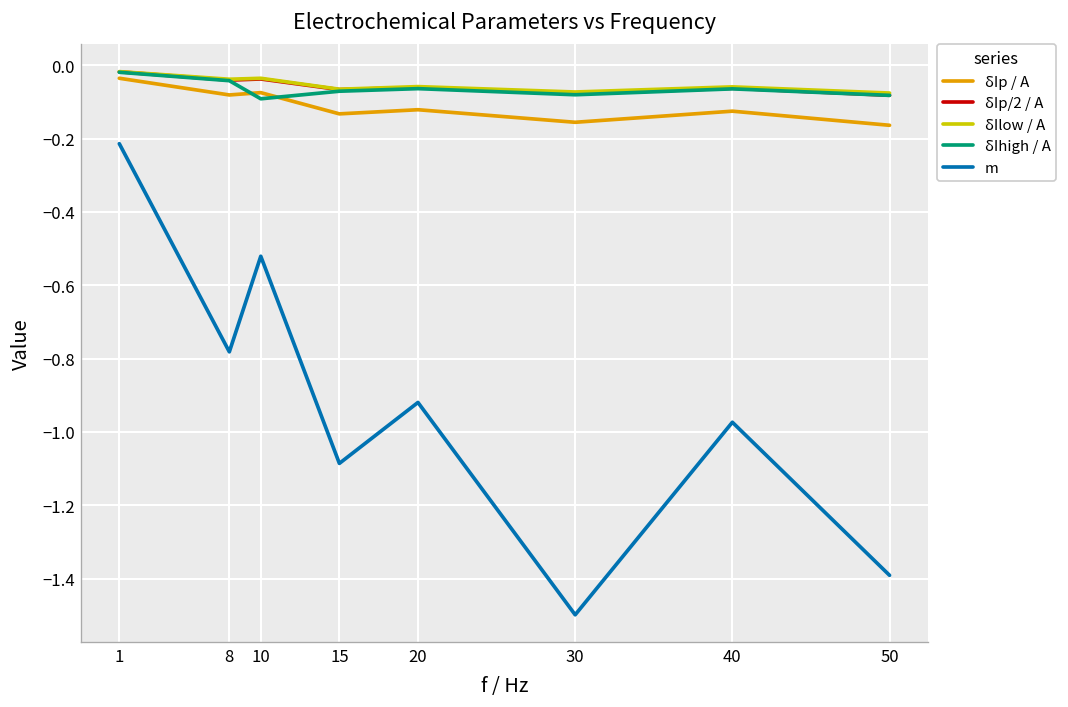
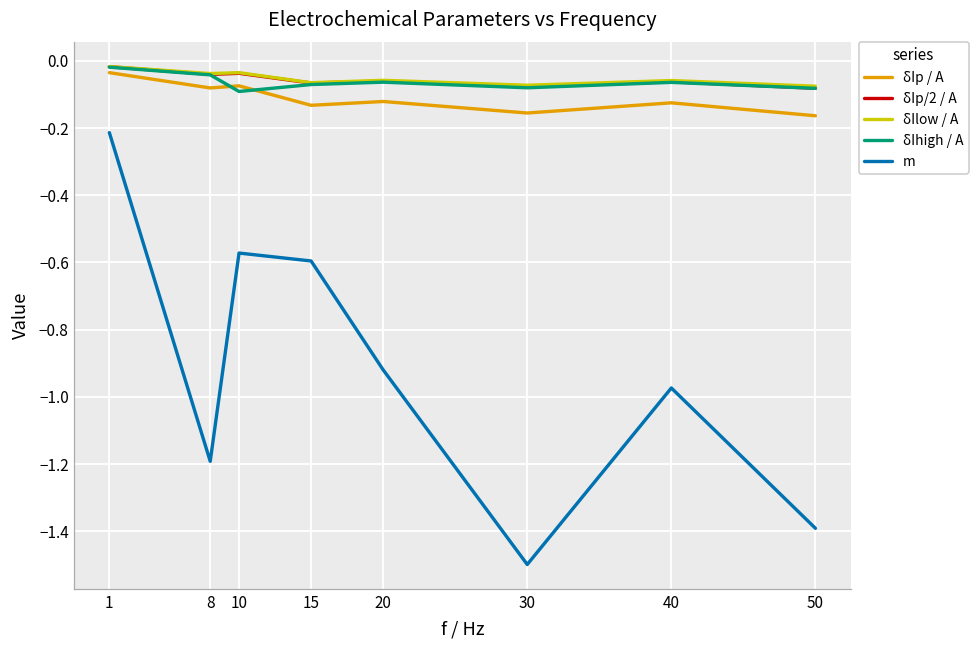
m, 8: -0.78 -> -1.19
m, 10: -0.52 -> -0.57
m, 15: -1.09 -> -0.60
